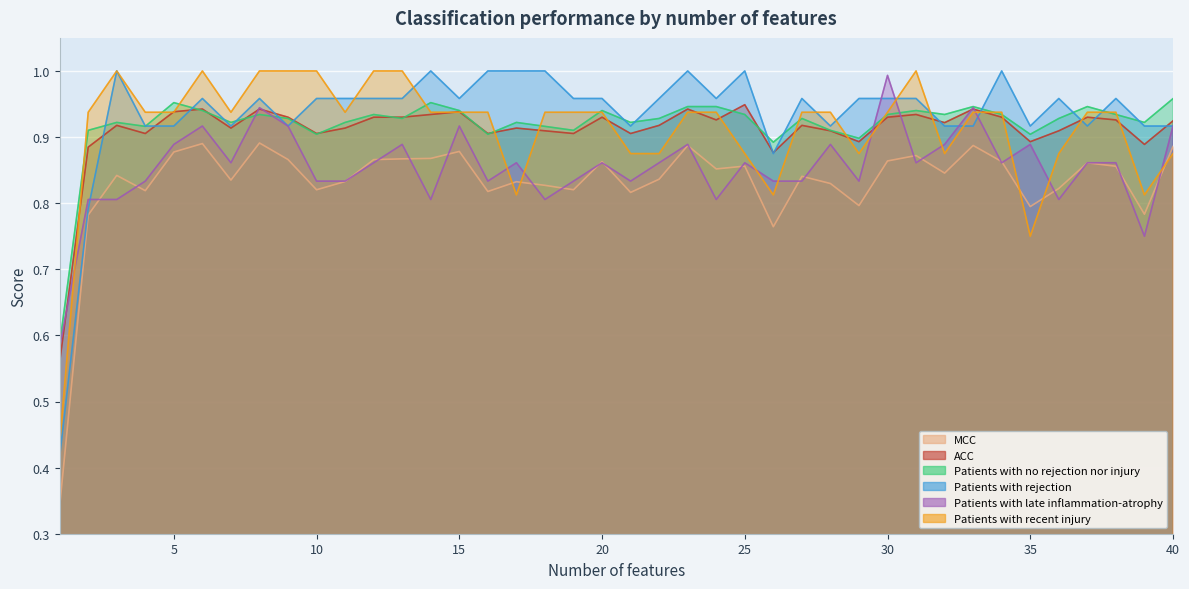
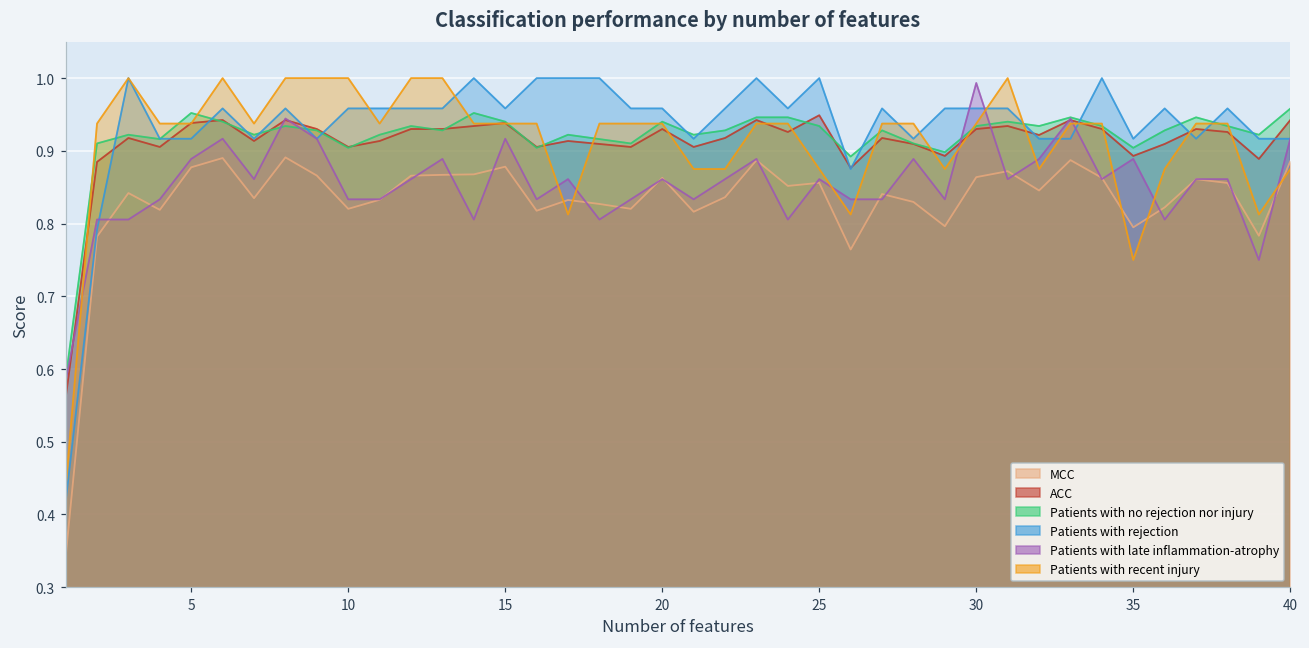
ACC, 40: 0.92 -> 0.94
